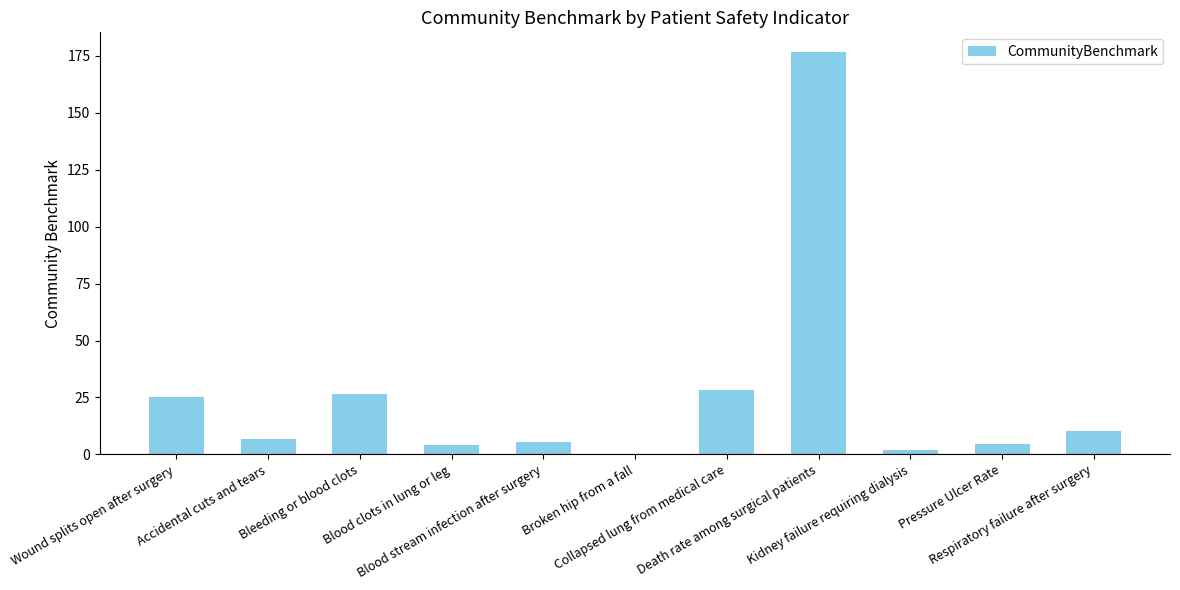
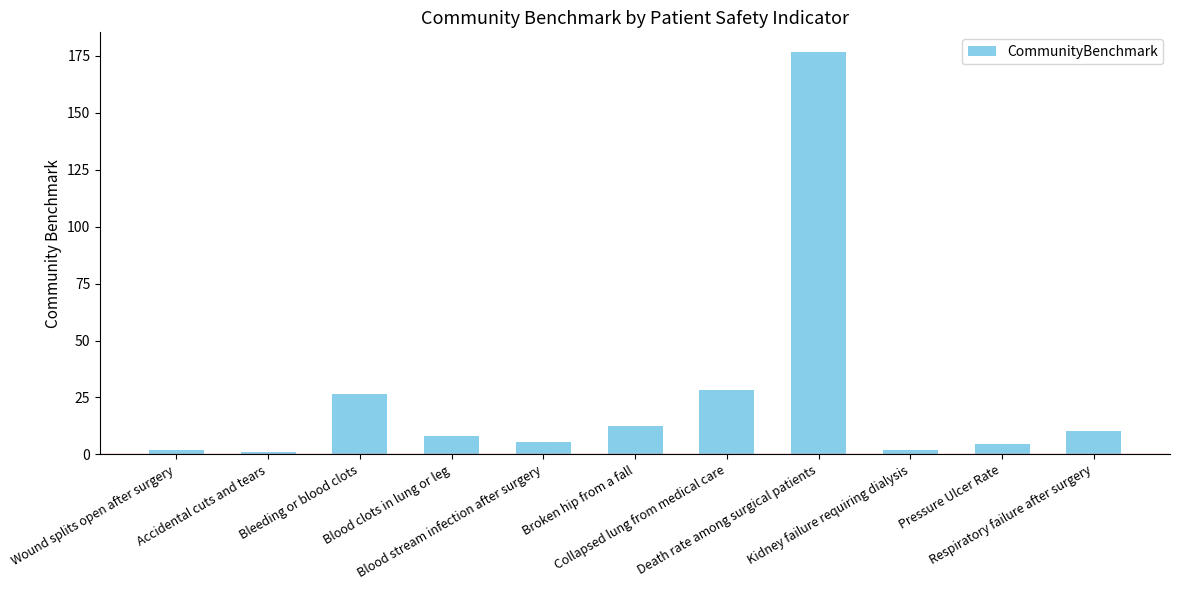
Wound splits open after surgery: 25 -> 2
Accidental cuts and tears: 7 -> 1
Blood clots in lung or leg: 4 -> 8
Broken hip from a fall: 0 -> 13
